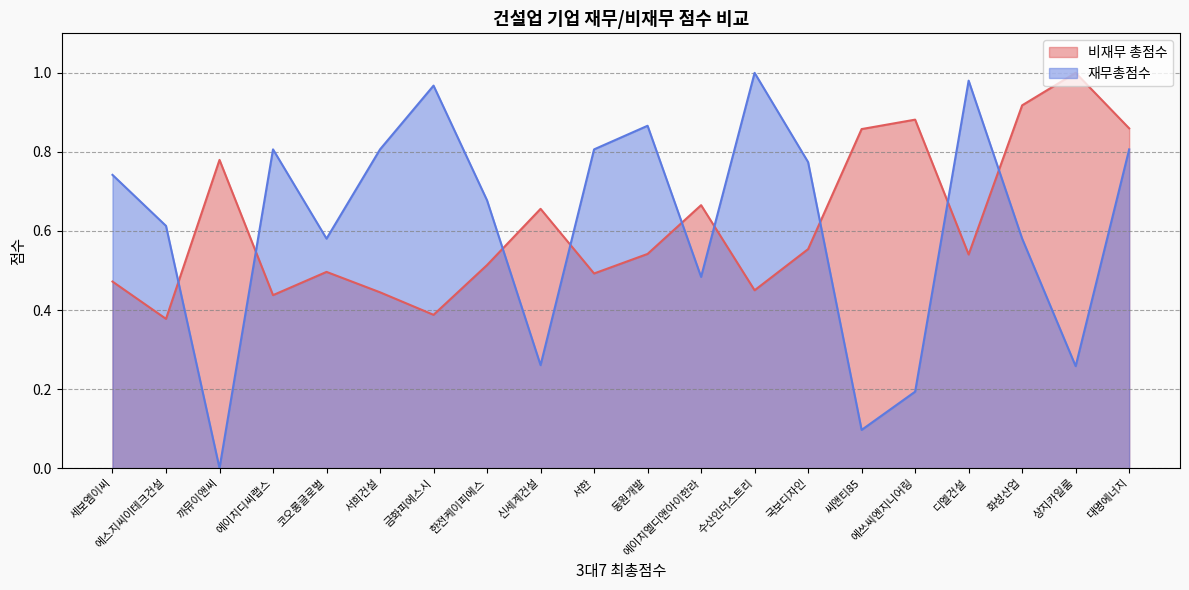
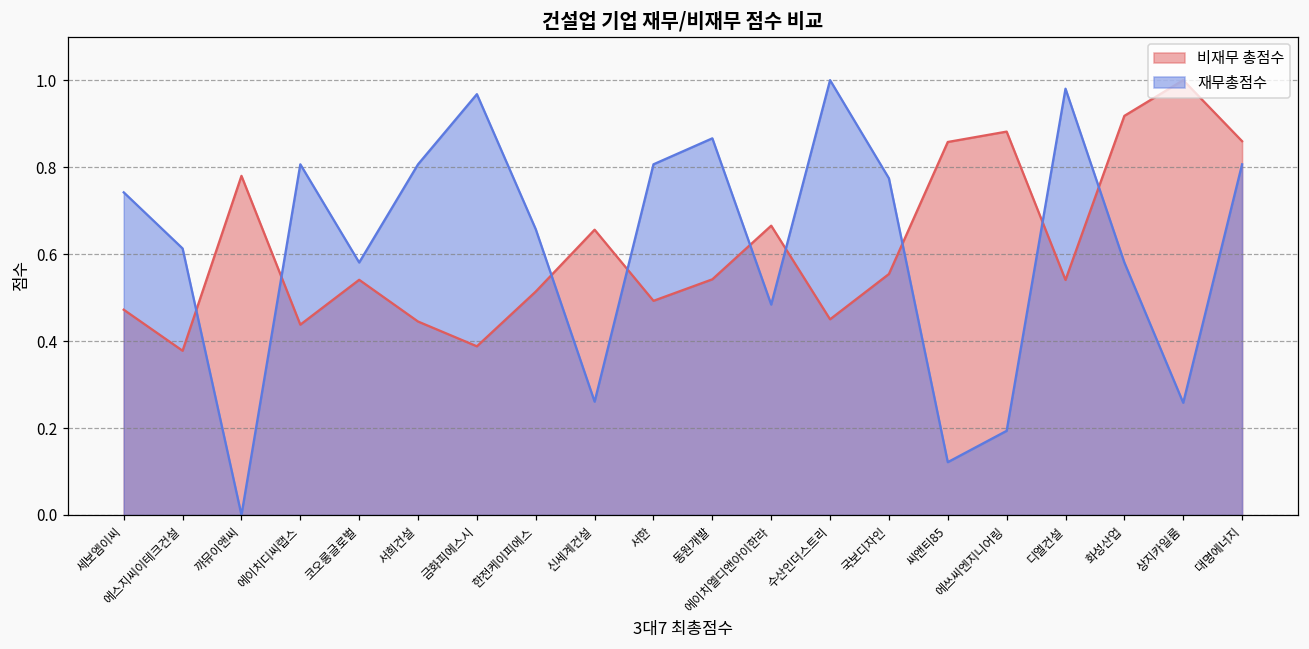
비재무 총점수, 코오롱글로벌: 0.50 -> 0.54
재무총점수, 한전케이피에스: 0.68 -> 0.66
재무총점수, 씨앤티85: 0.10 -> 0.12
